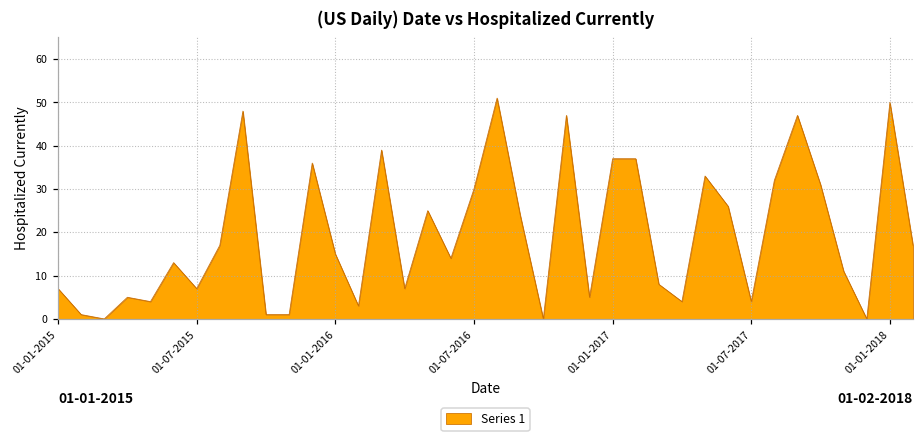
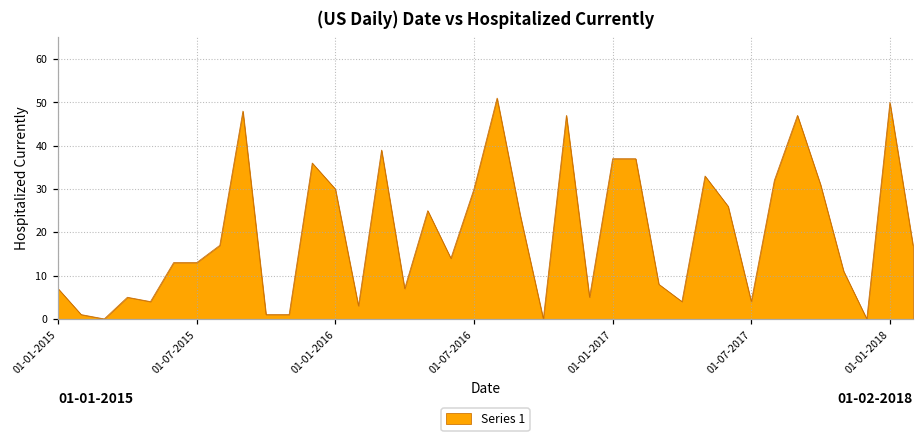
01-07-2015: 7 -> 13
01-01-2016: 15 -> 30
